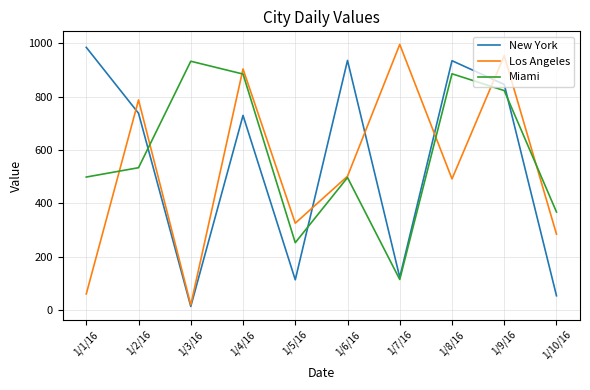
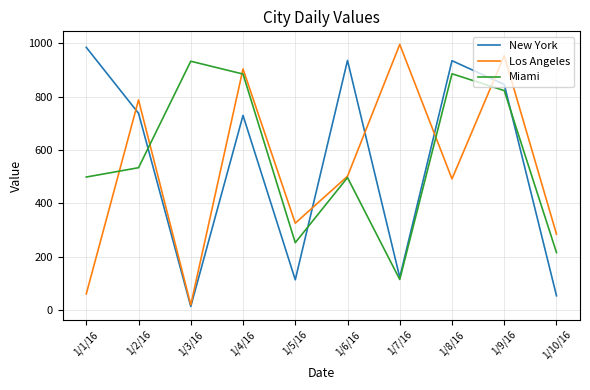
Miami, 1/10/16: 370 -> 220
